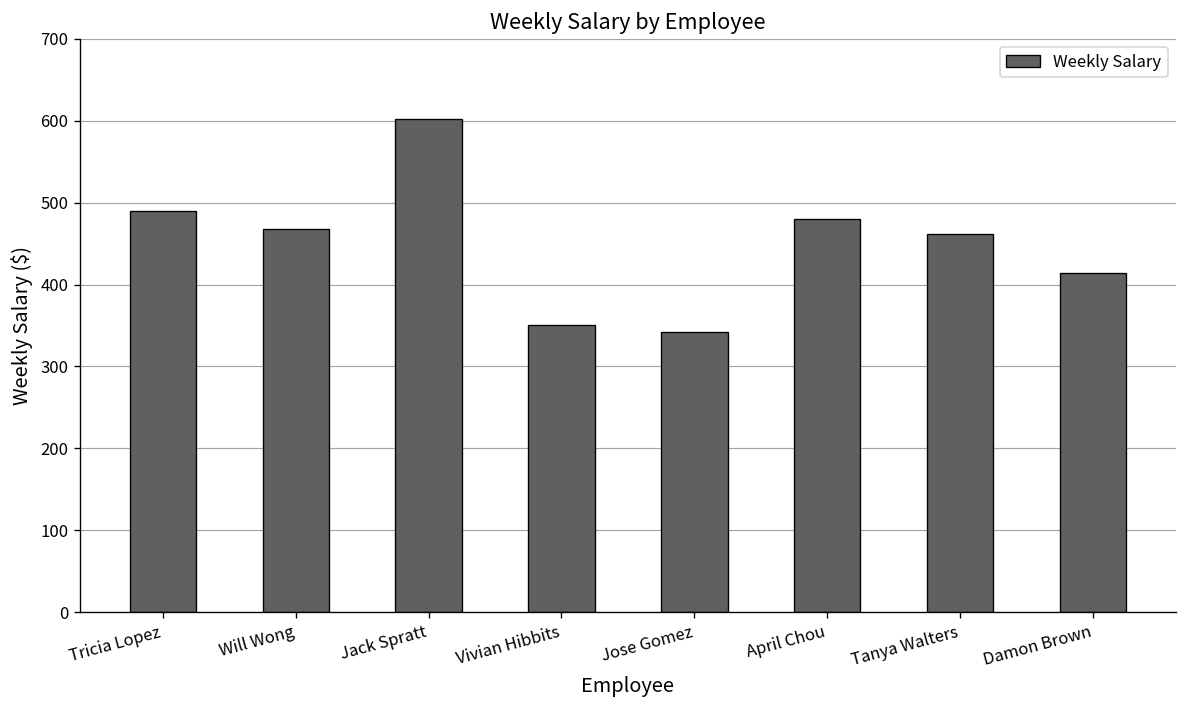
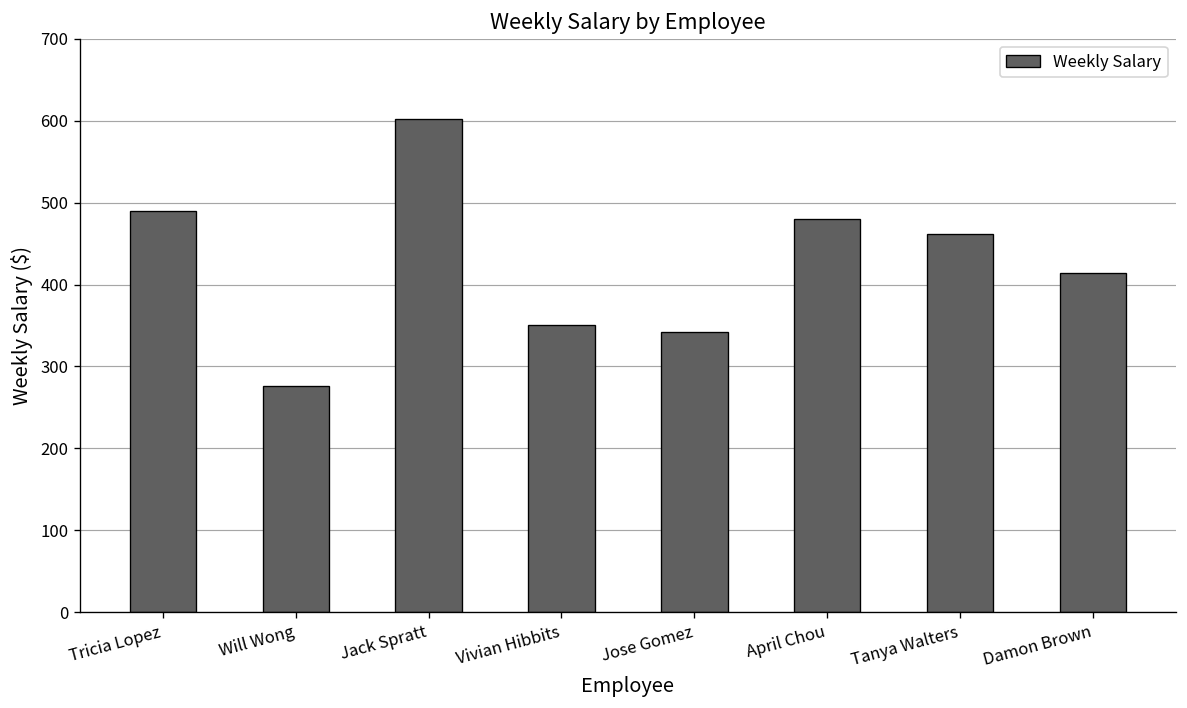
Will Wong: 470 -> 280
